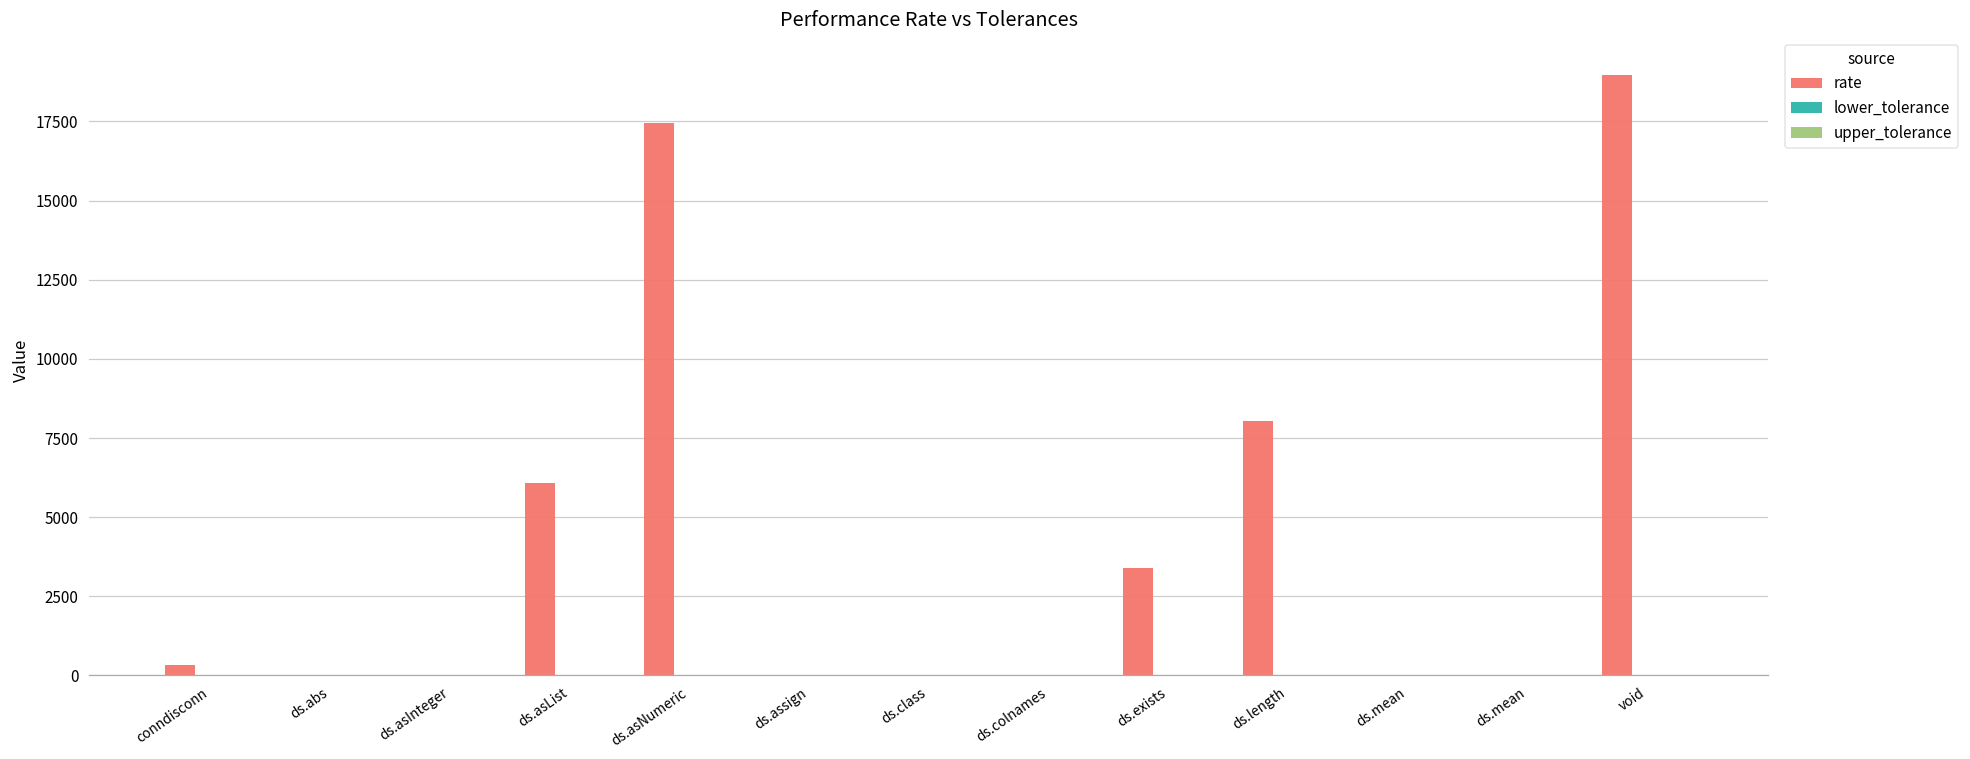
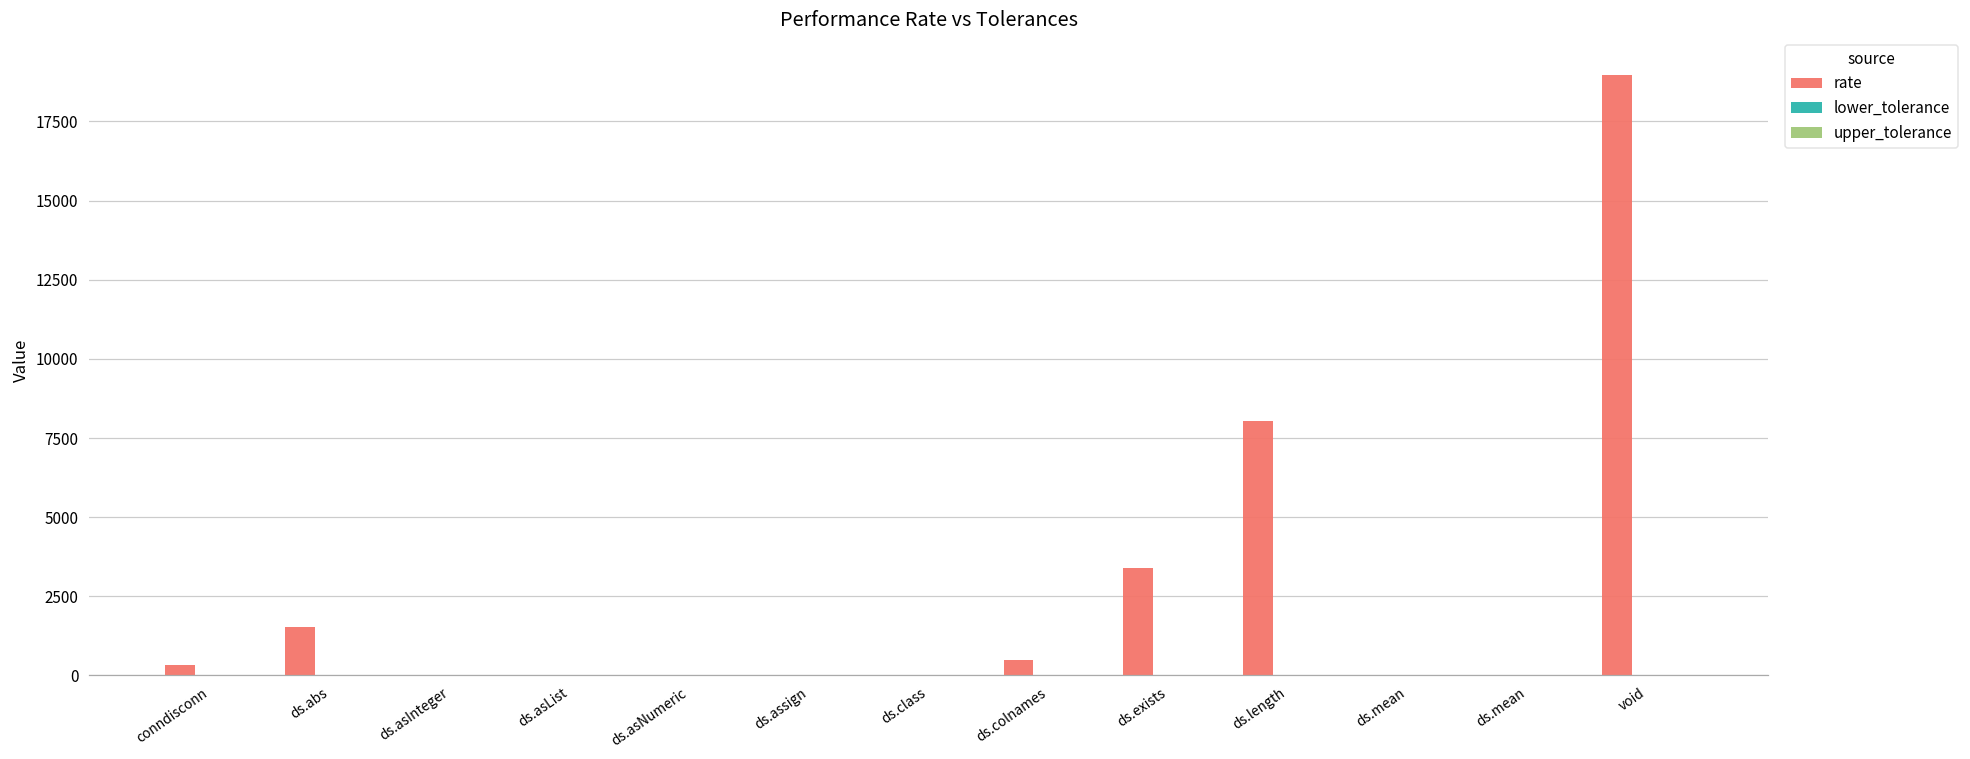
rate, ds.abs: 0 -> 1500
rate, ds.asList: 6100 -> 0
rate, ds.asNumeric: 17400 -> 0
rate, ds.colnames: 0 -> 500
